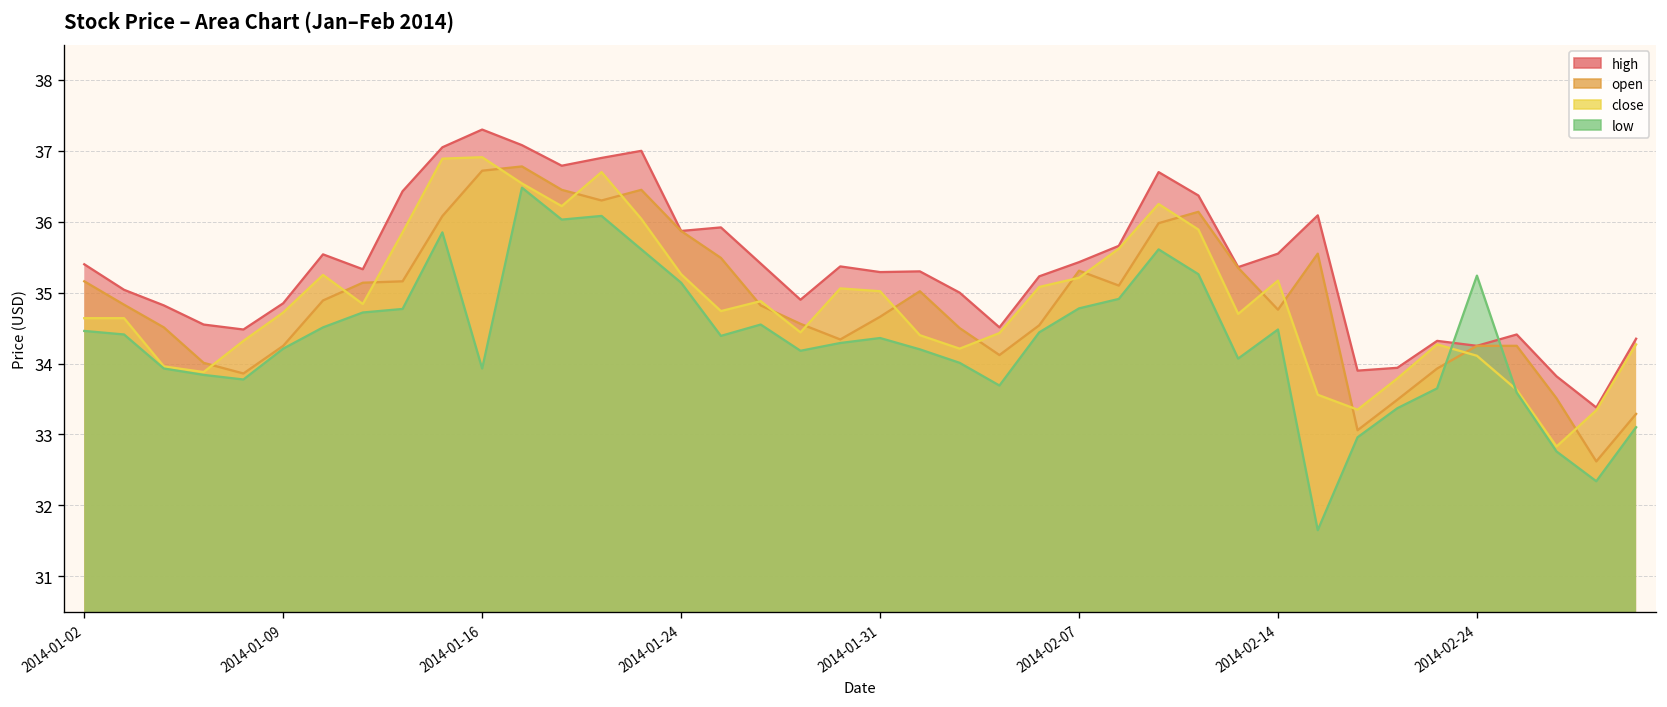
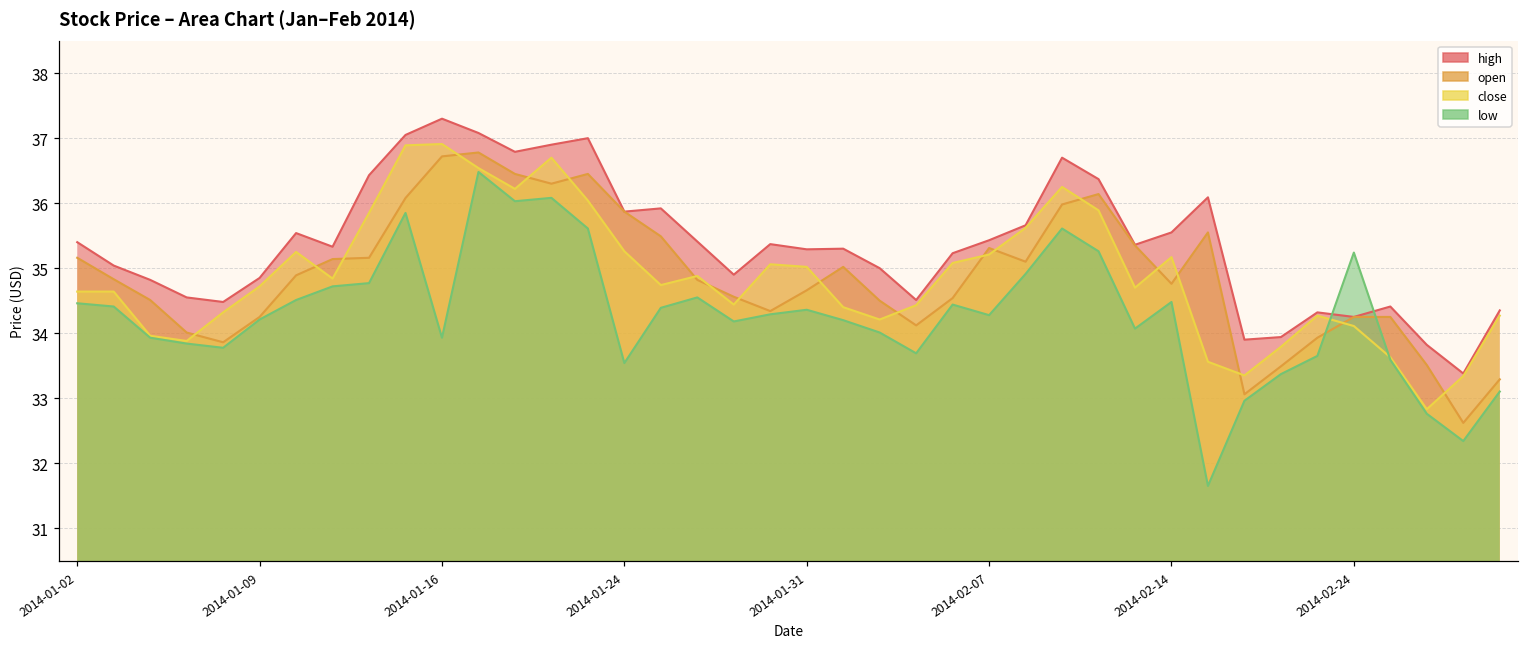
low, 2014-01-24: 35.1 -> 33.5
low, 2014-02-07: 34.8 -> 34.3
